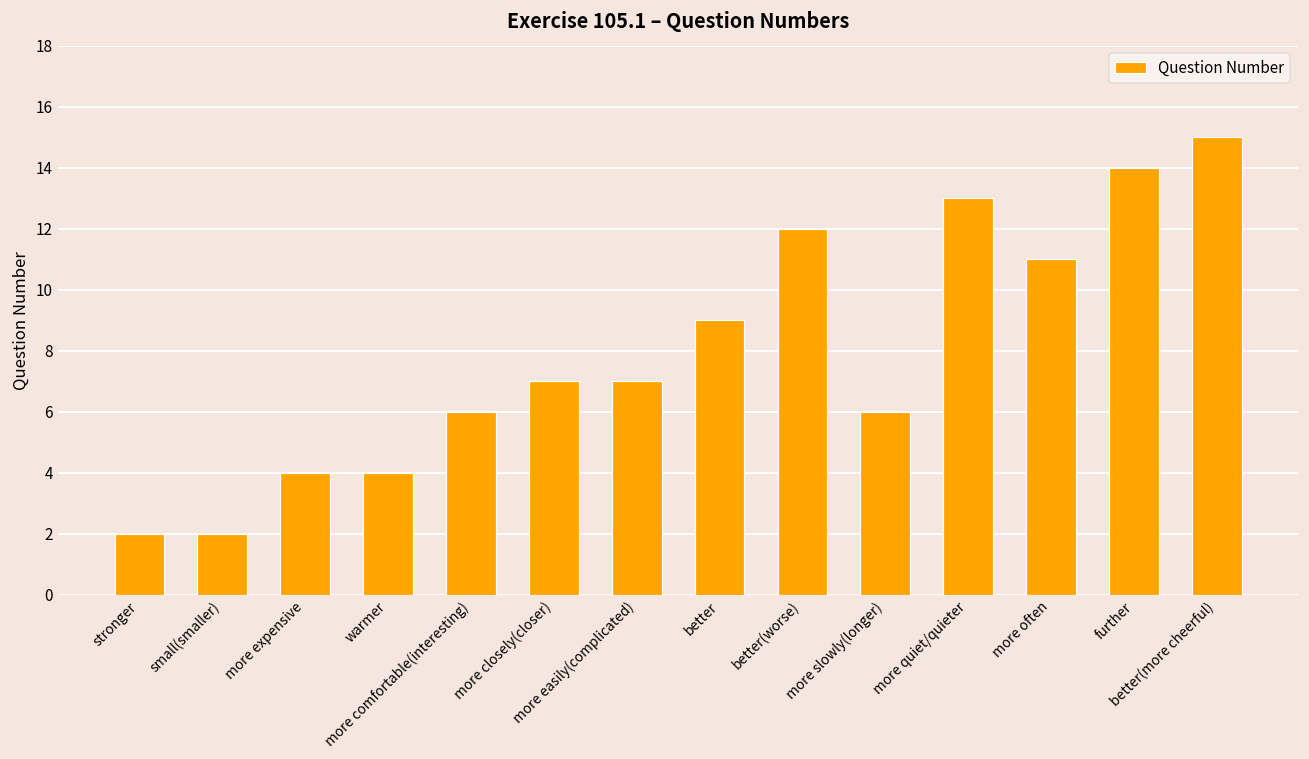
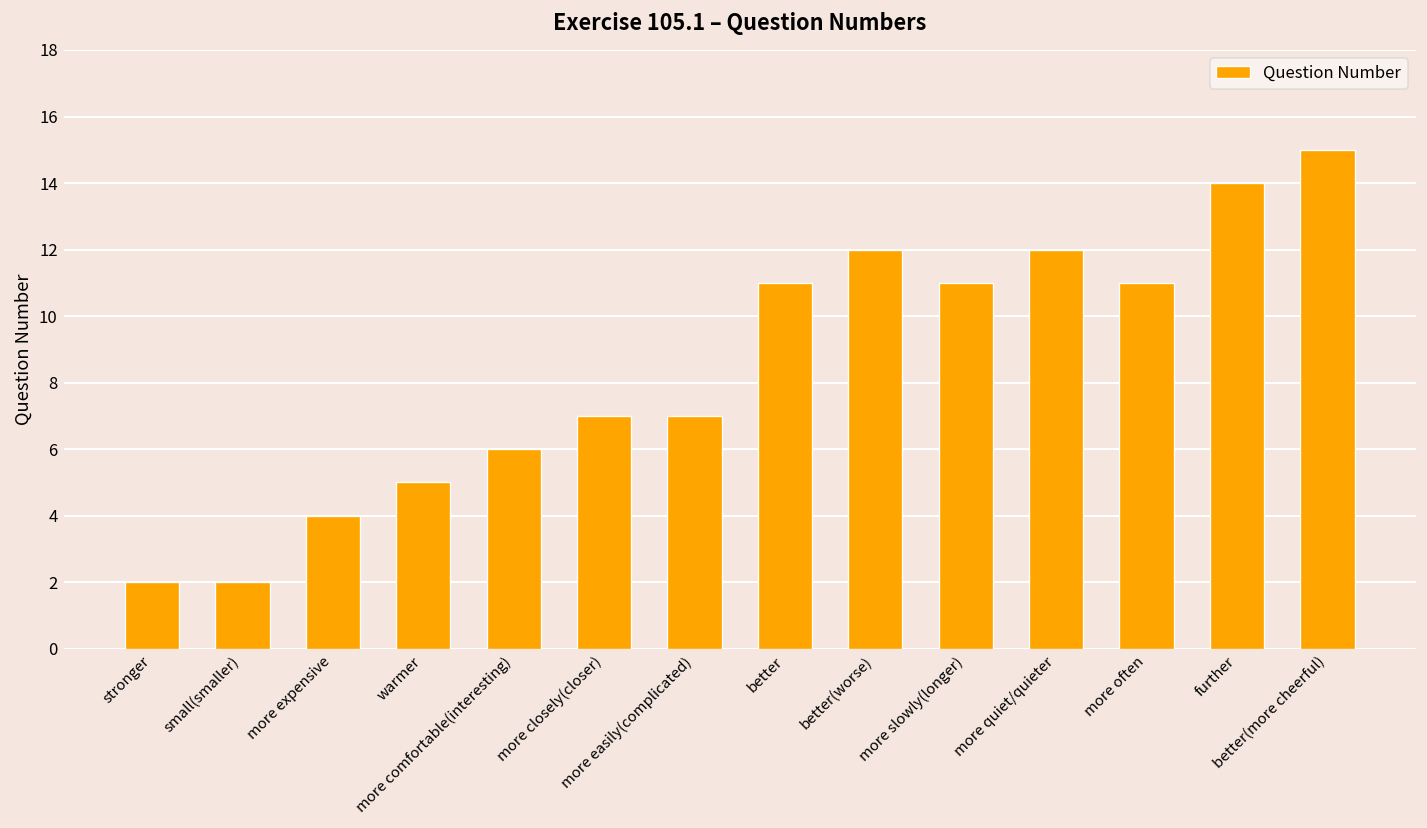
warmer: 4 -> 5
better: 9 -> 11
more slowly(longer): 6 -> 11
more quiet/quieter: 13 -> 12
